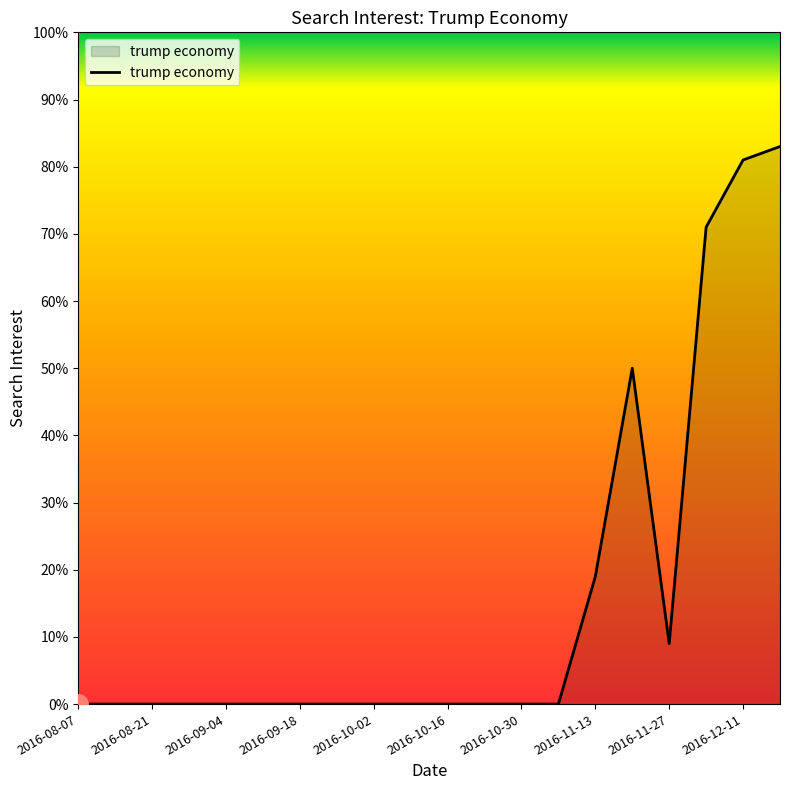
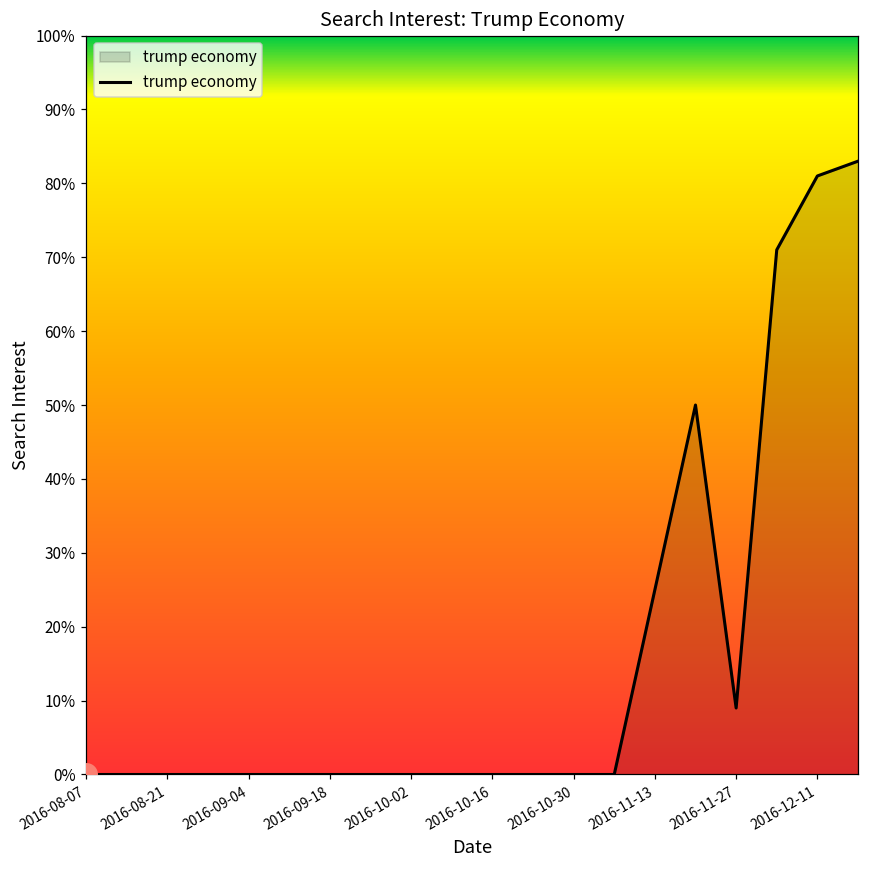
trump economy, 2016-11-13: 19% -> 25%
